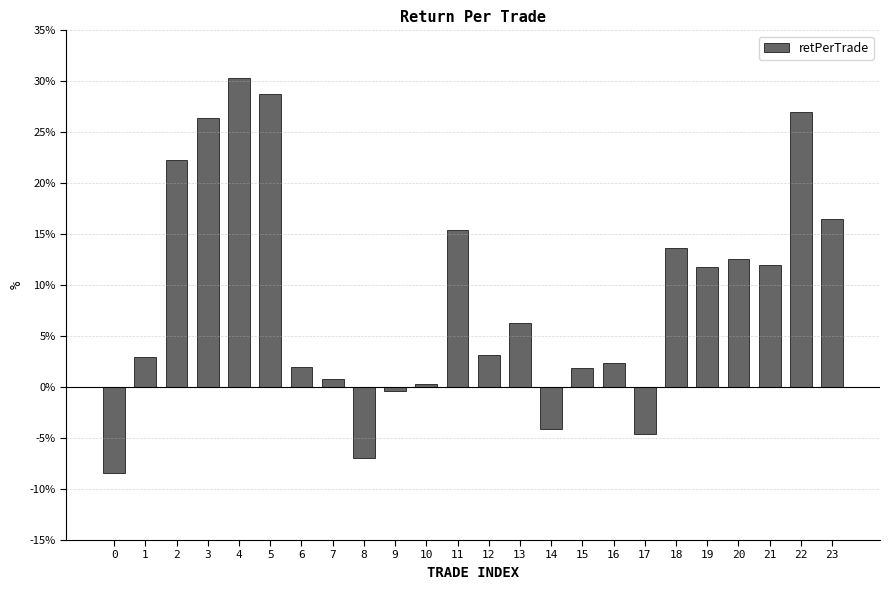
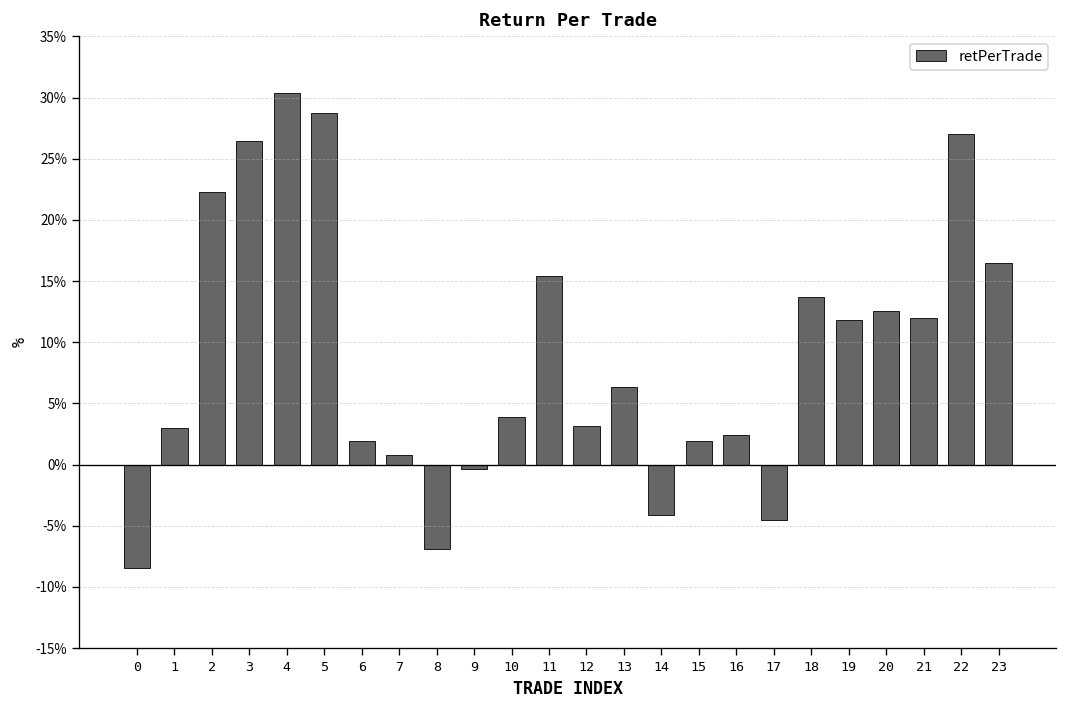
10: 0.3% -> 3.9%
